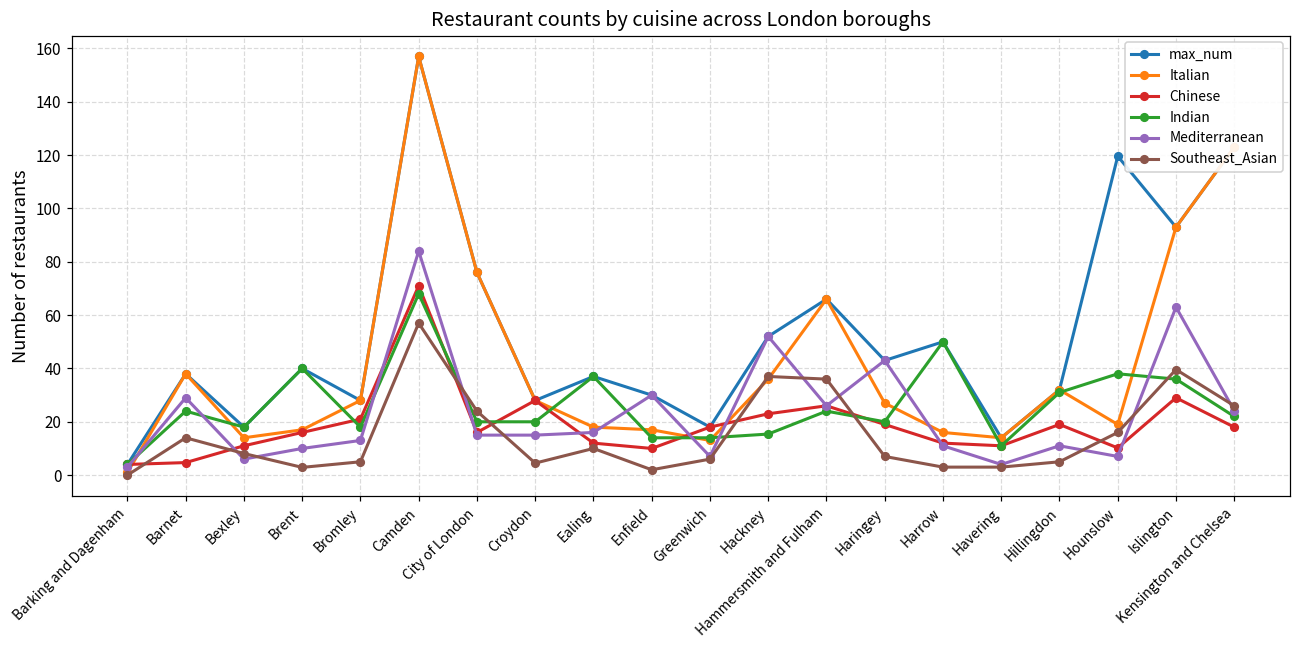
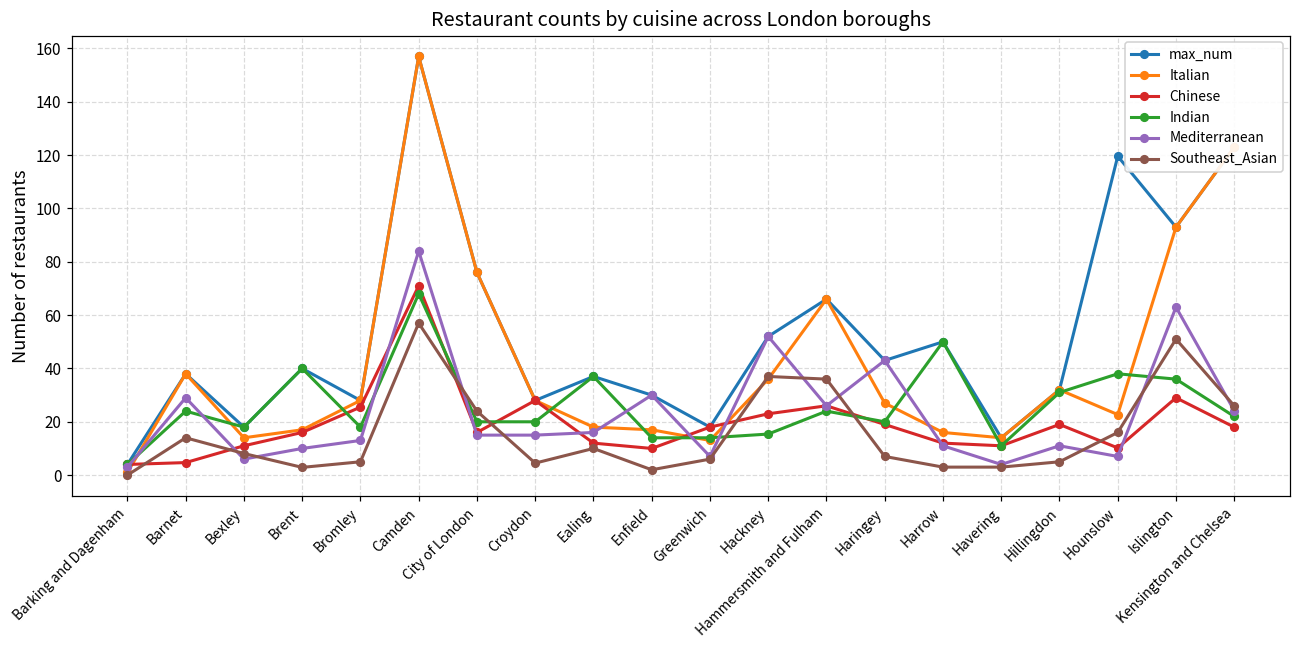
Chinese, Bromley: 21 -> 26
Italian, Hounslow: 19 -> 23
Southeast_Asian, Islington: 40 -> 51
